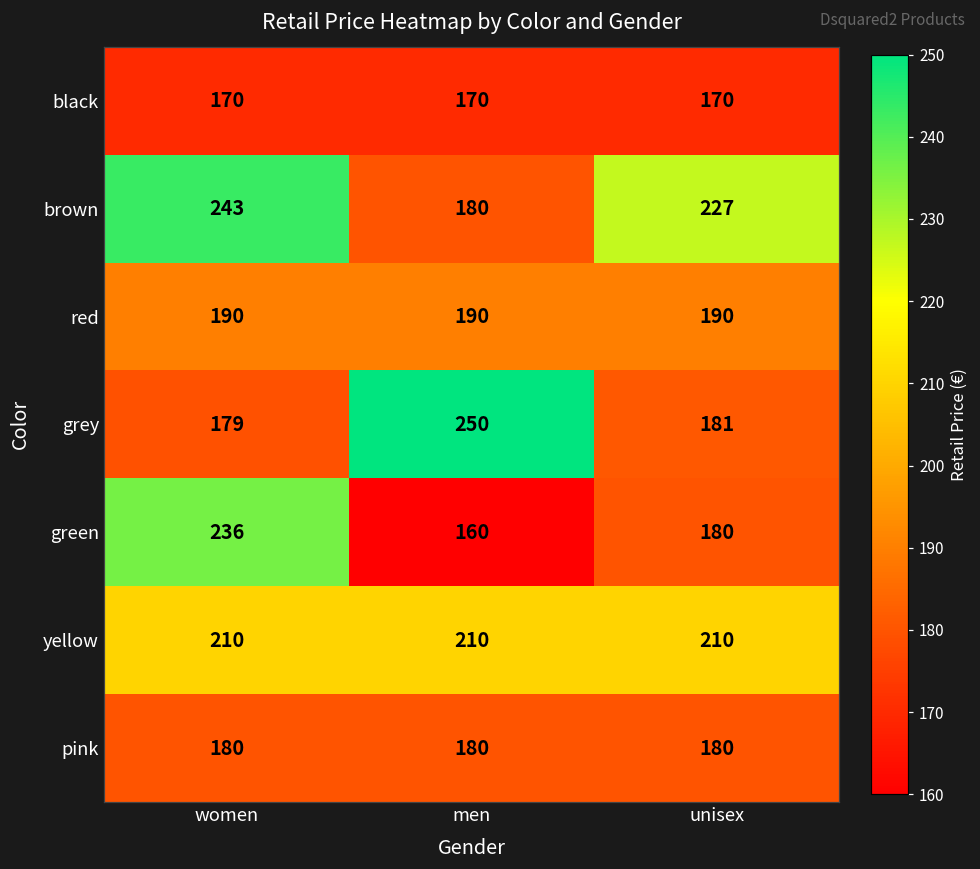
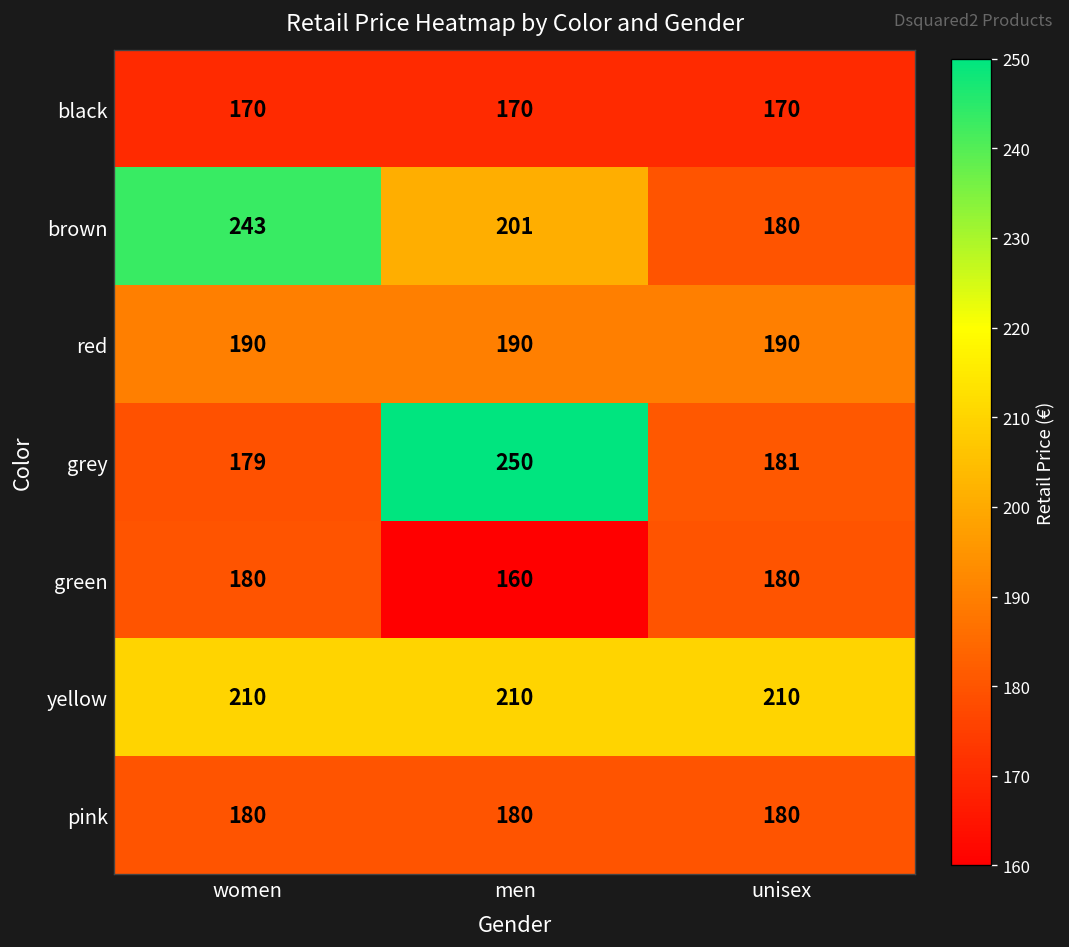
brown, men: 180 -> 201
brown, unisex: 227 -> 180
green, women: 236 -> 180
